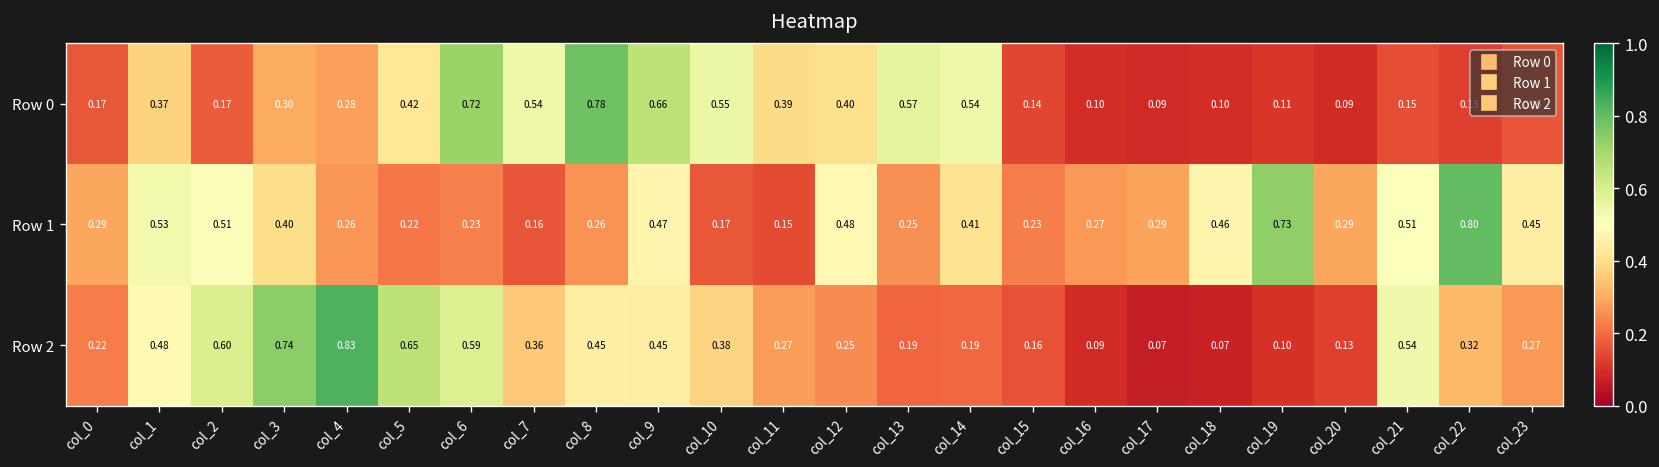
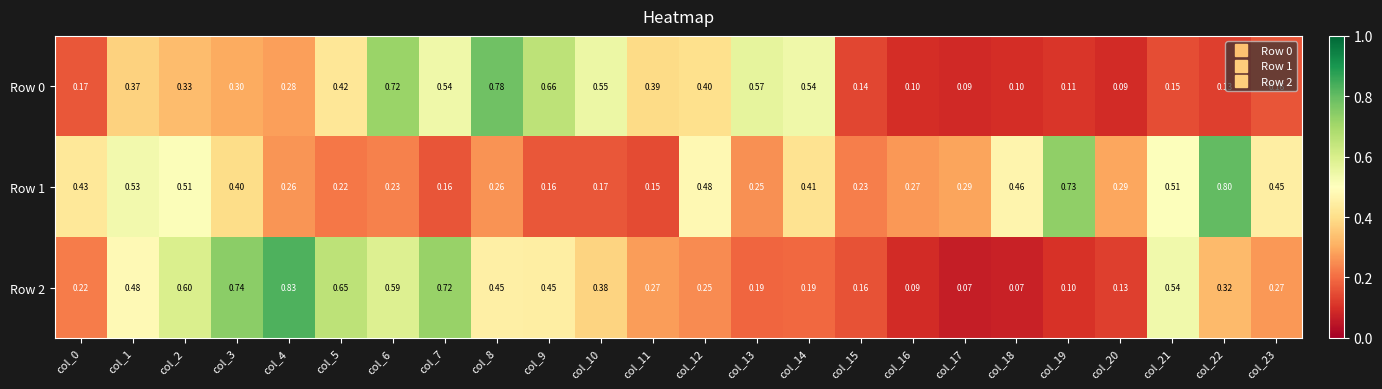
Row 0, col_2: 0.17 -> 0.33
Row 1, col_0: 0.29 -> 0.43
Row 1, col_9: 0.47 -> 0.16
Row 2, col_7: 0.36 -> 0.72
